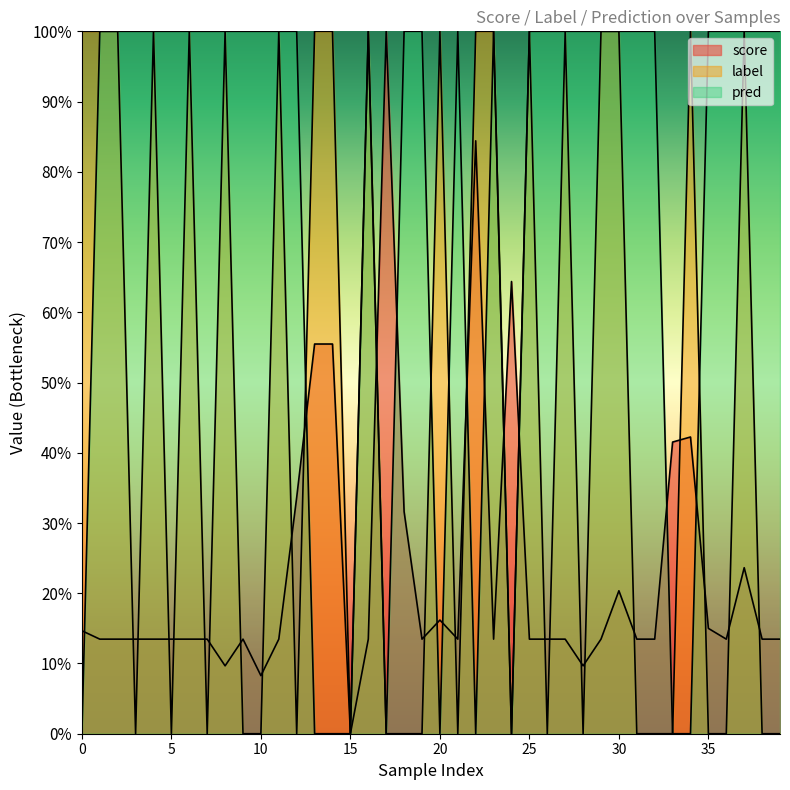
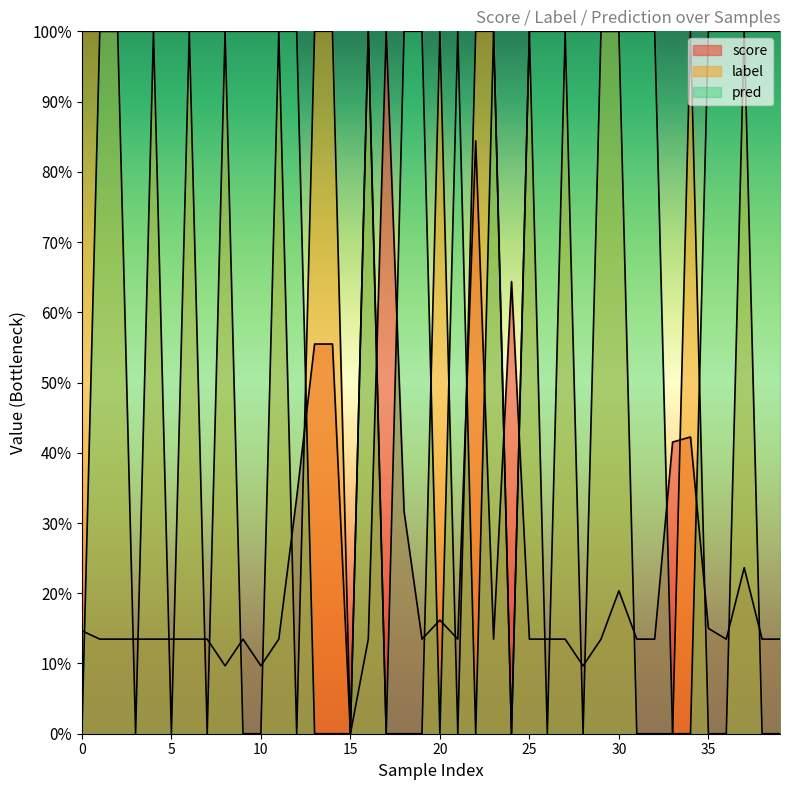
score, 10: 8% -> 10%
